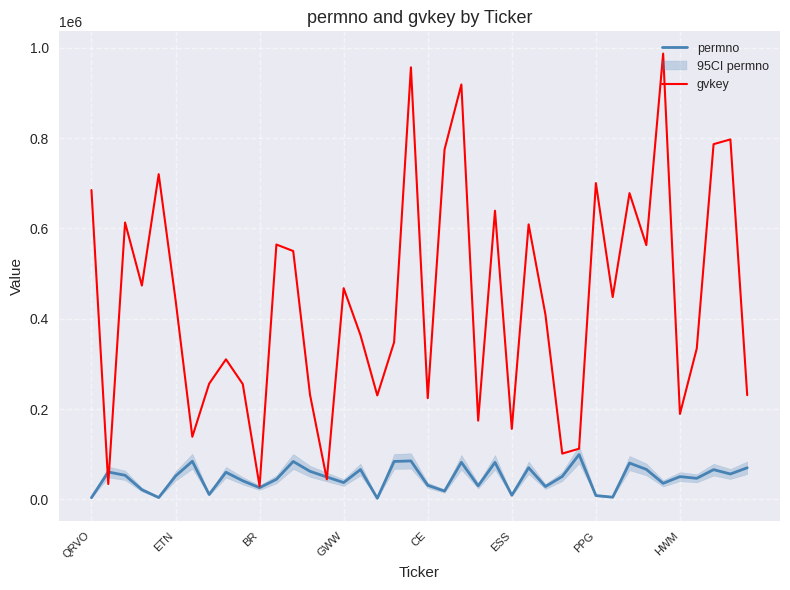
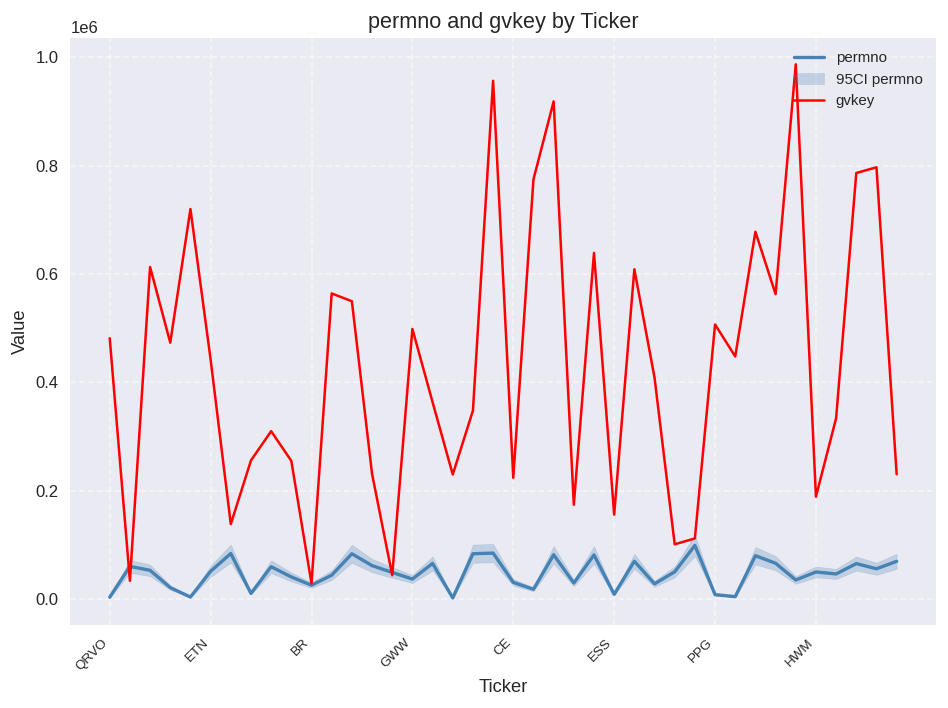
gvkey, QRVO: 690000 -> 480000
gvkey, GWW: 470000 -> 500000
gvkey, PPG: 700000 -> 510000
